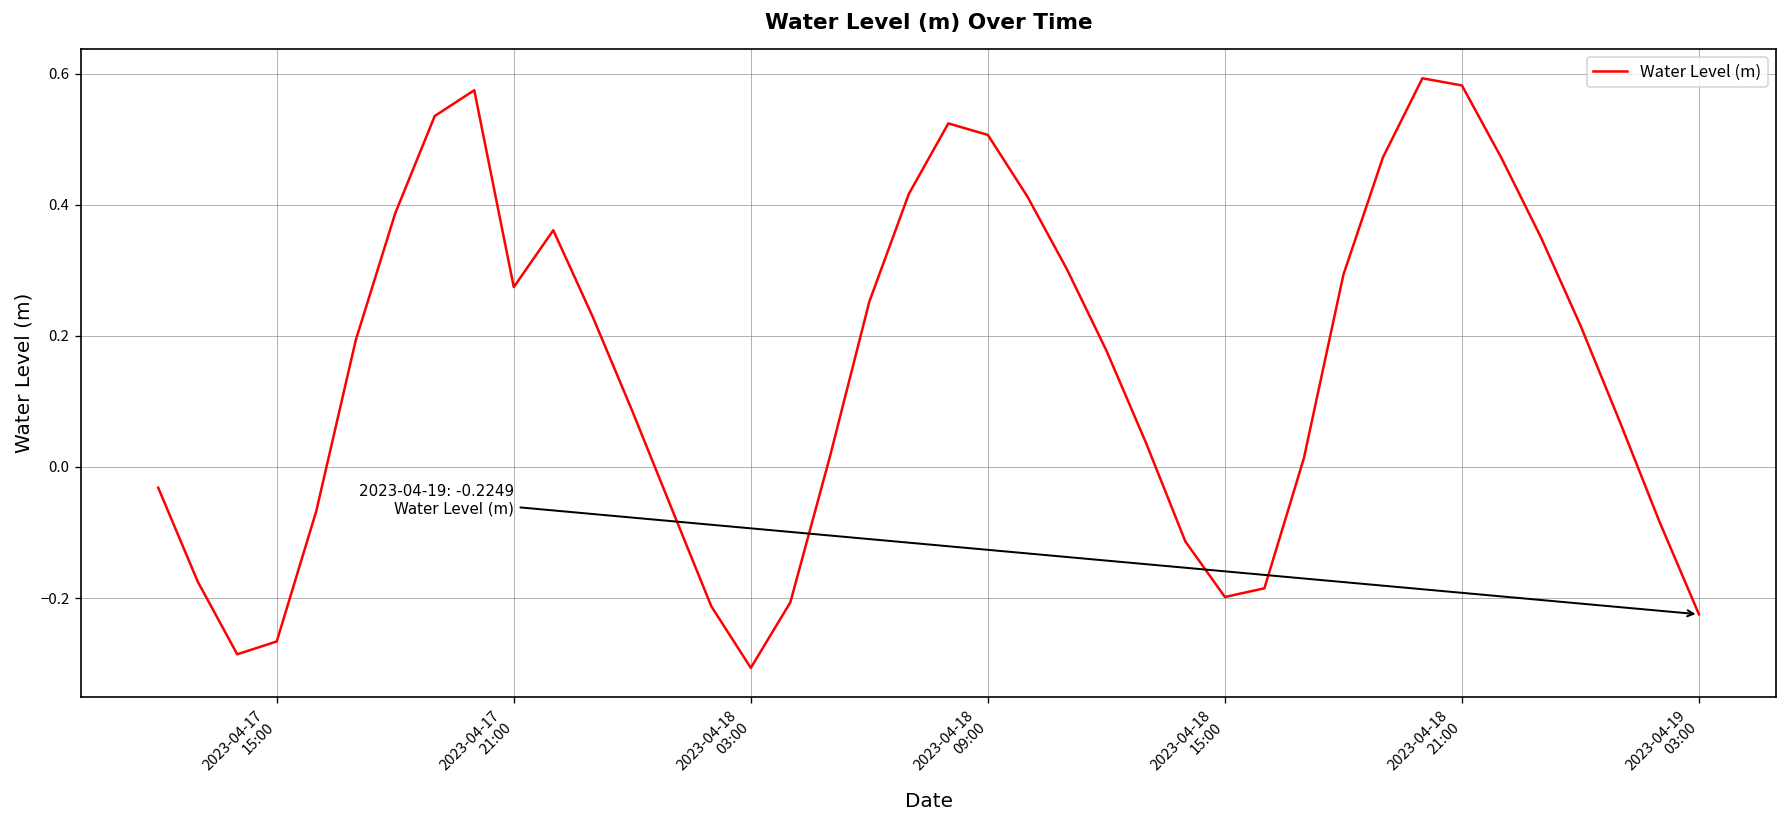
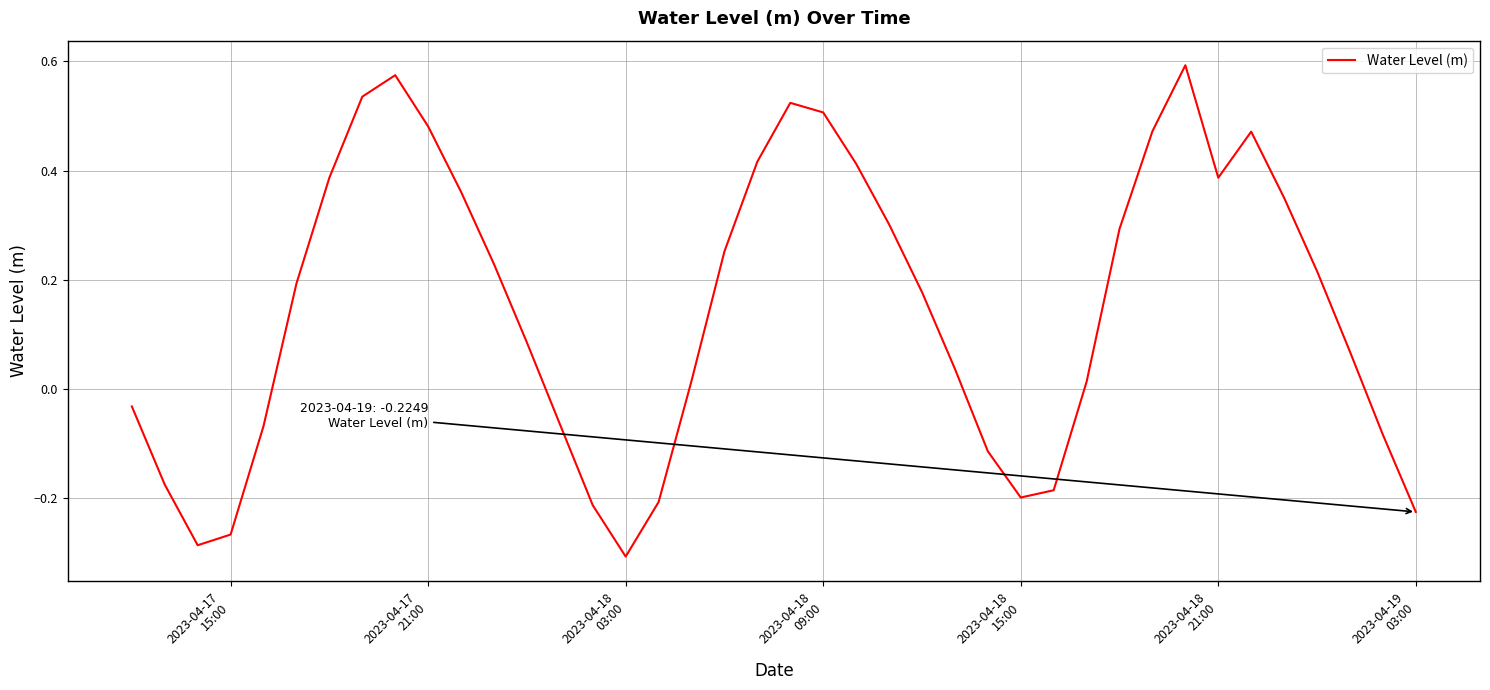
2023-04-17 21:00: 0.27 -> 0.48
2023-04-18 21:00: 0.58 -> 0.39
